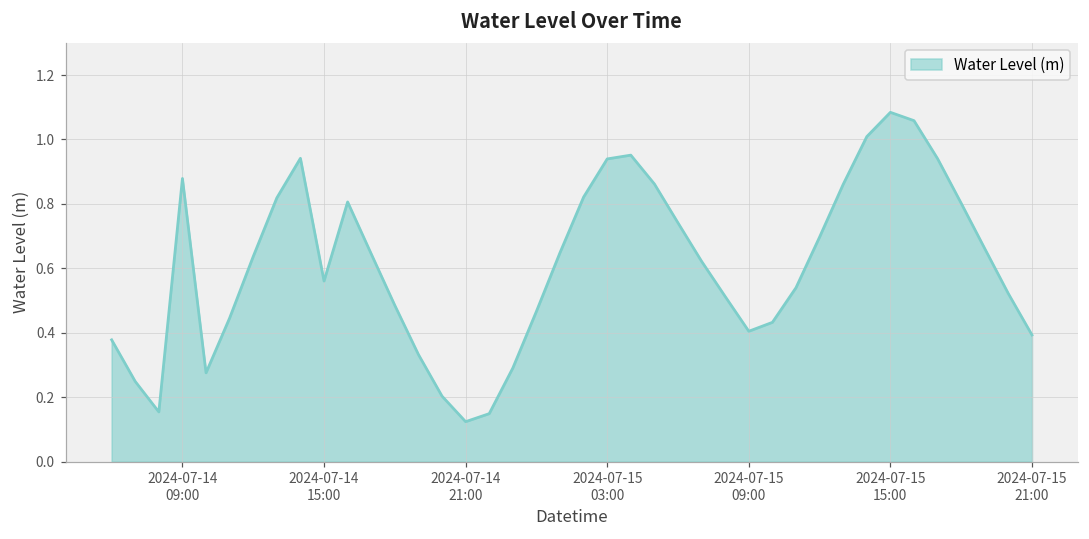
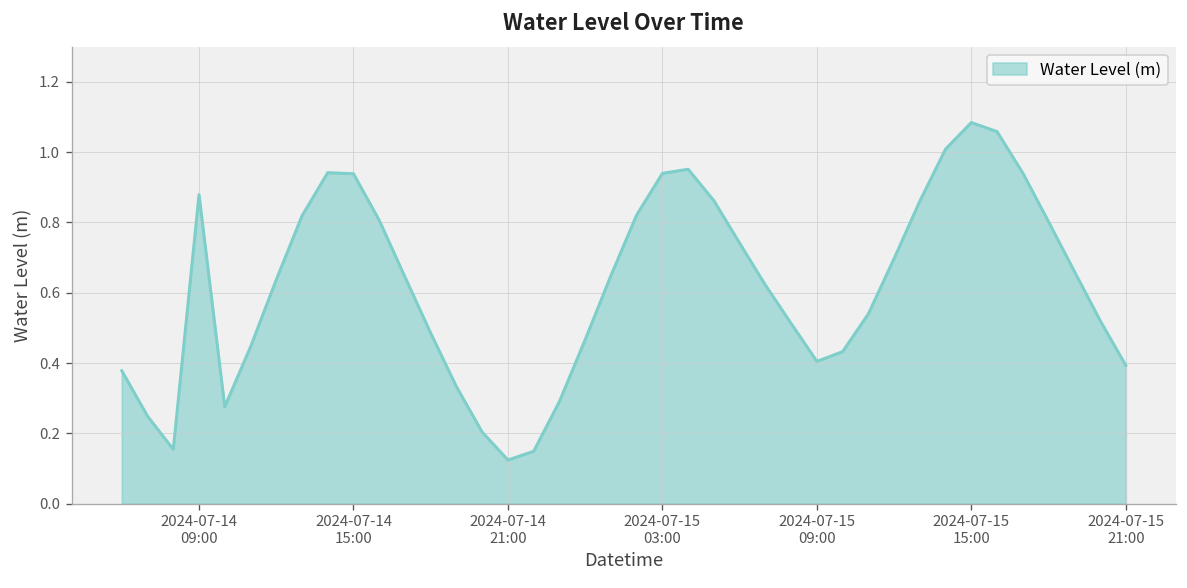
2024-07-14 15:00: 0.56 -> 0.94
